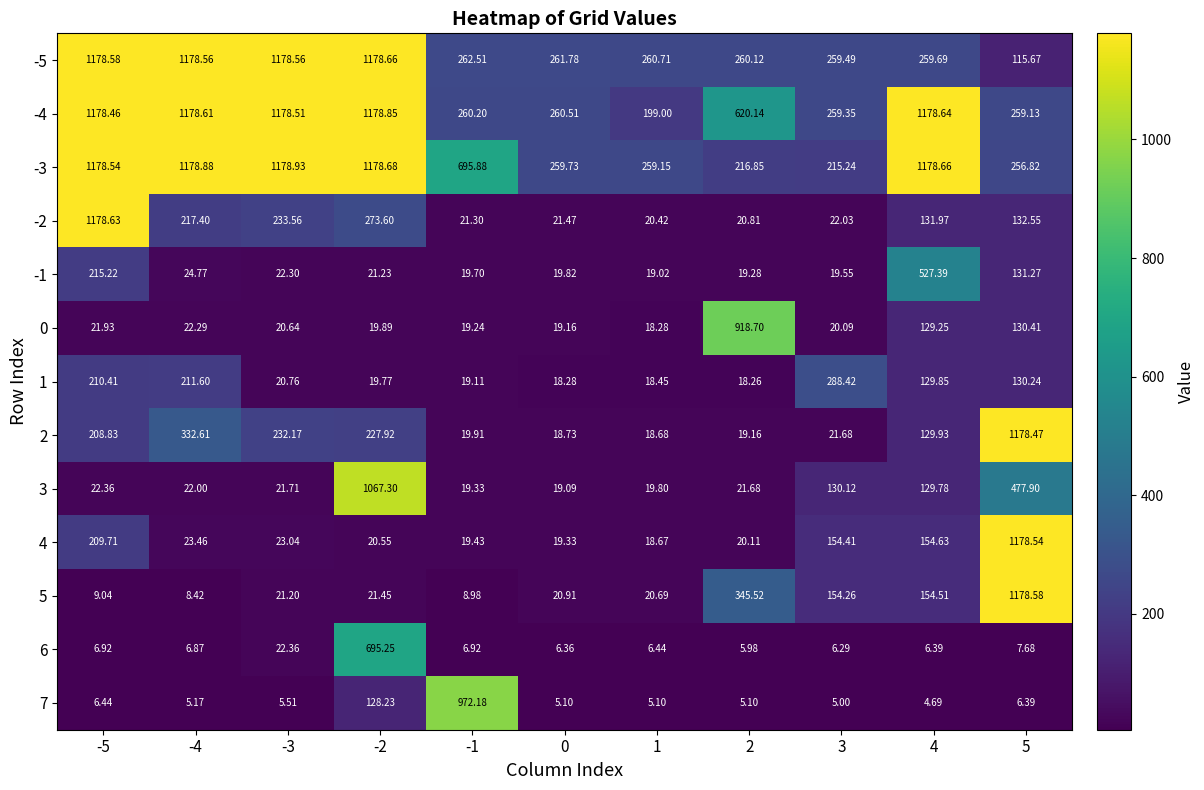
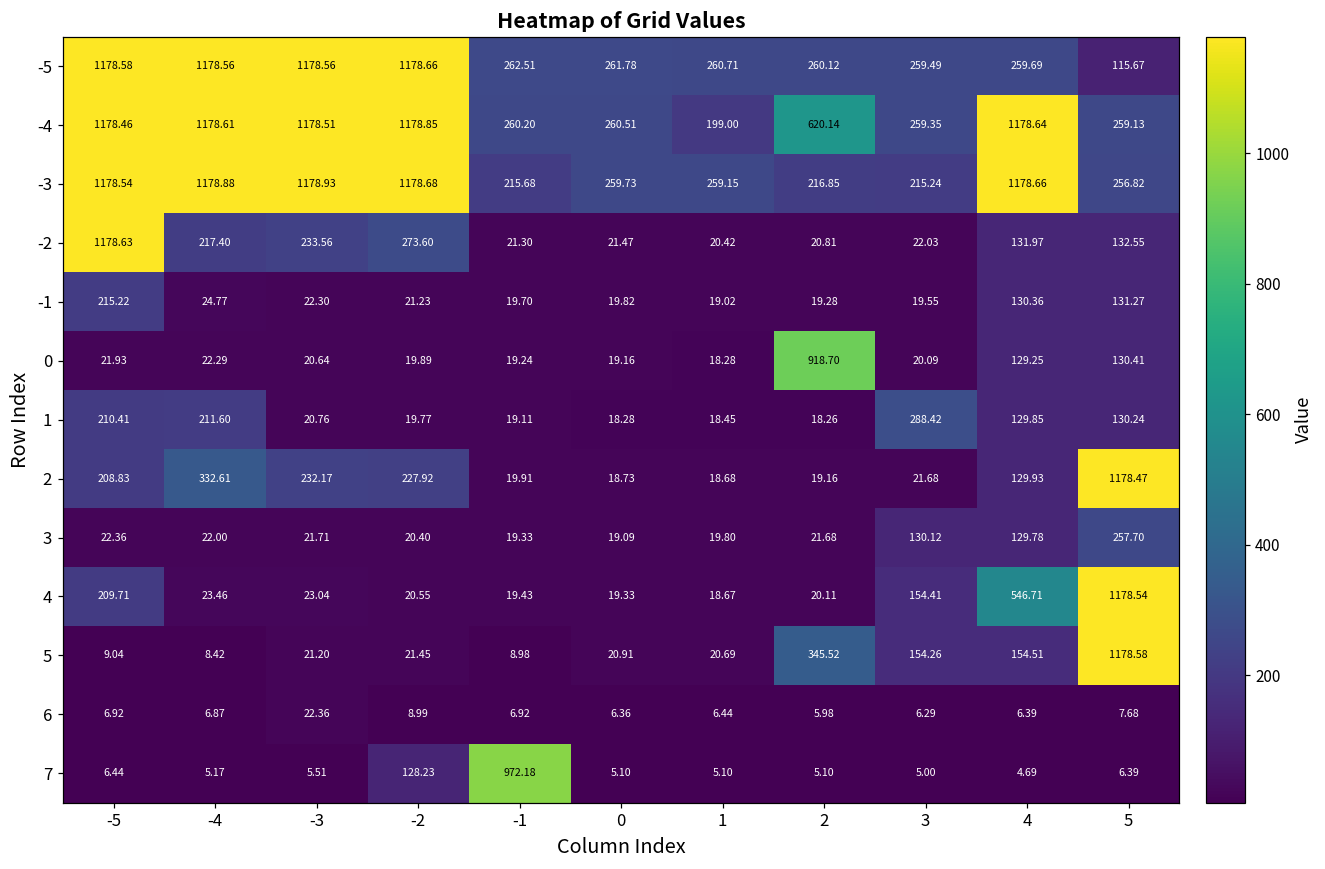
-3, -1: 695.88 -> 215.68
-1, 4: 527.39 -> 130.36
3, -2: 1067.30 -> 20.40
3, 5: 477.90 -> 257.70
4, 4: 154.63 -> 546.71
6, -2: 695.25 -> 8.99
